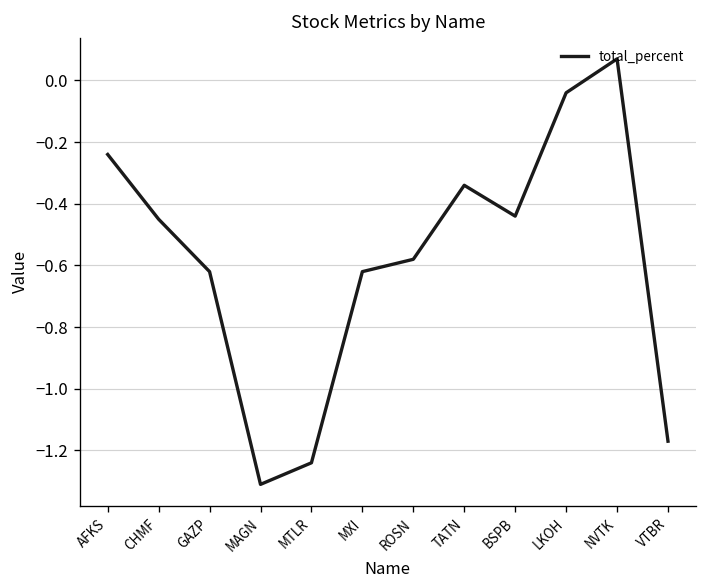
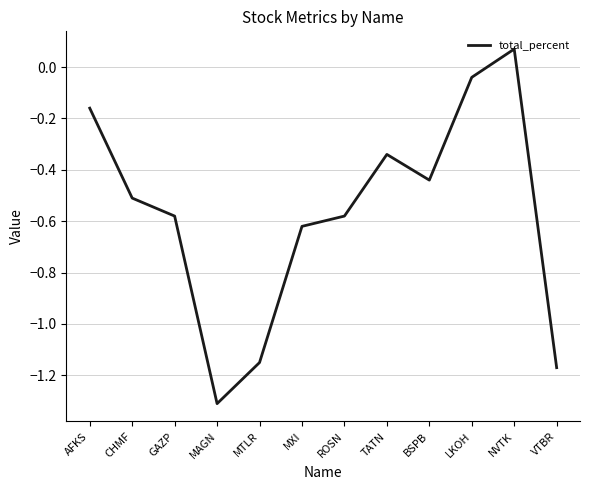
AFKS: -0.24 -> -0.16
CHMF: -0.45 -> -0.51
GAZP: -0.62 -> -0.58
MTLR: -1.24 -> -1.15
